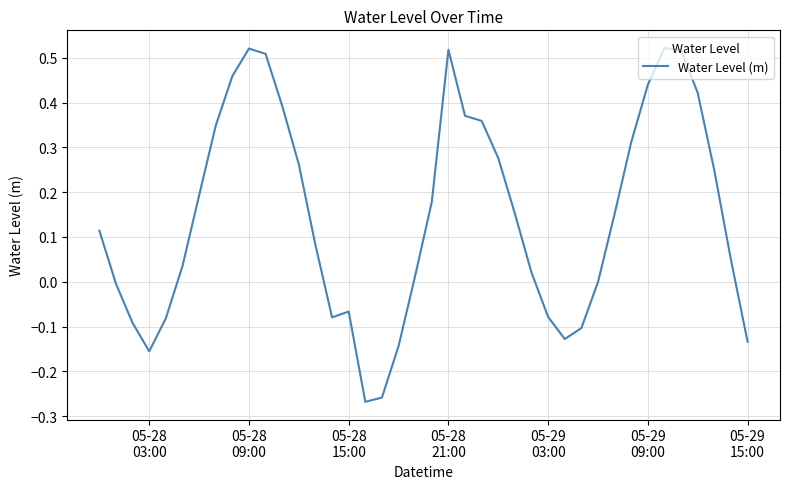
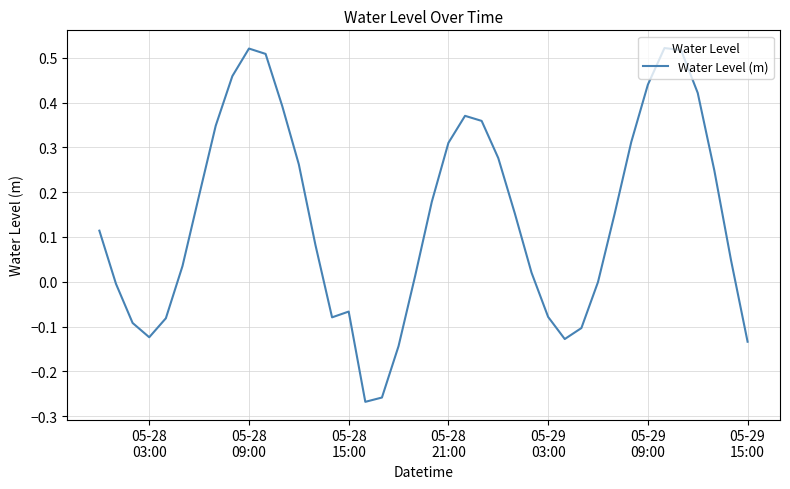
05-28 03:00: -0.16 -> -0.12
05-28 21:00: 0.52 -> 0.31
